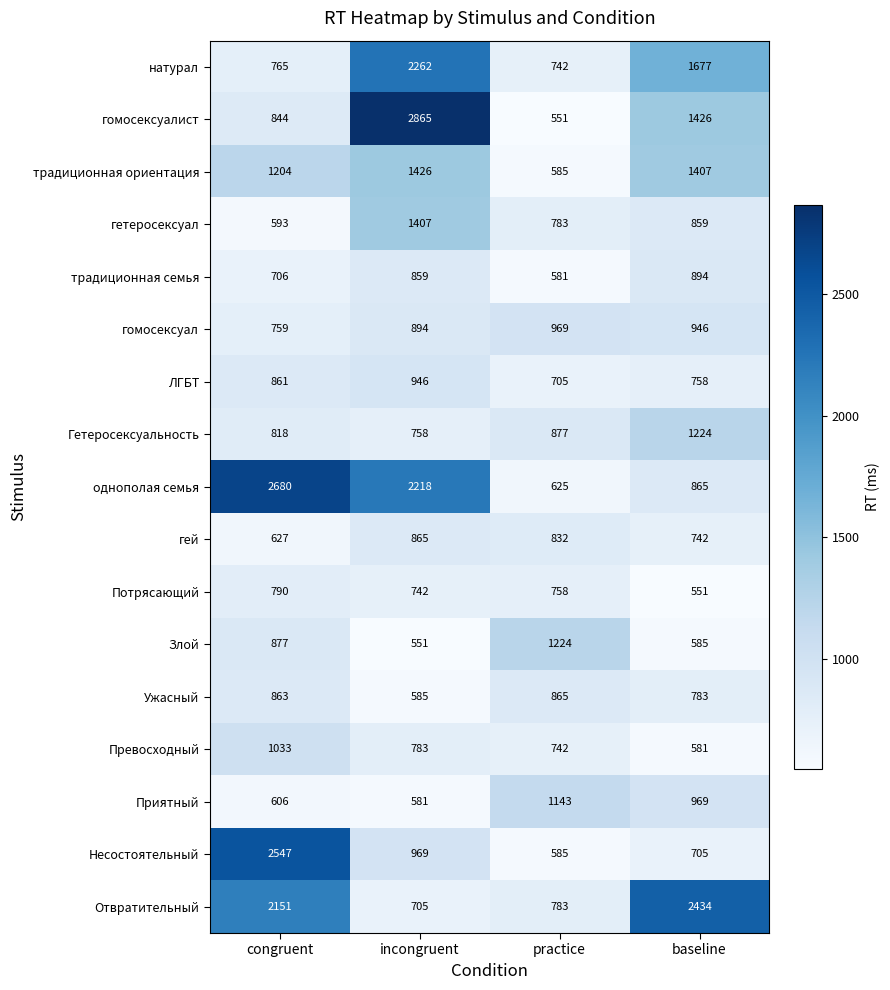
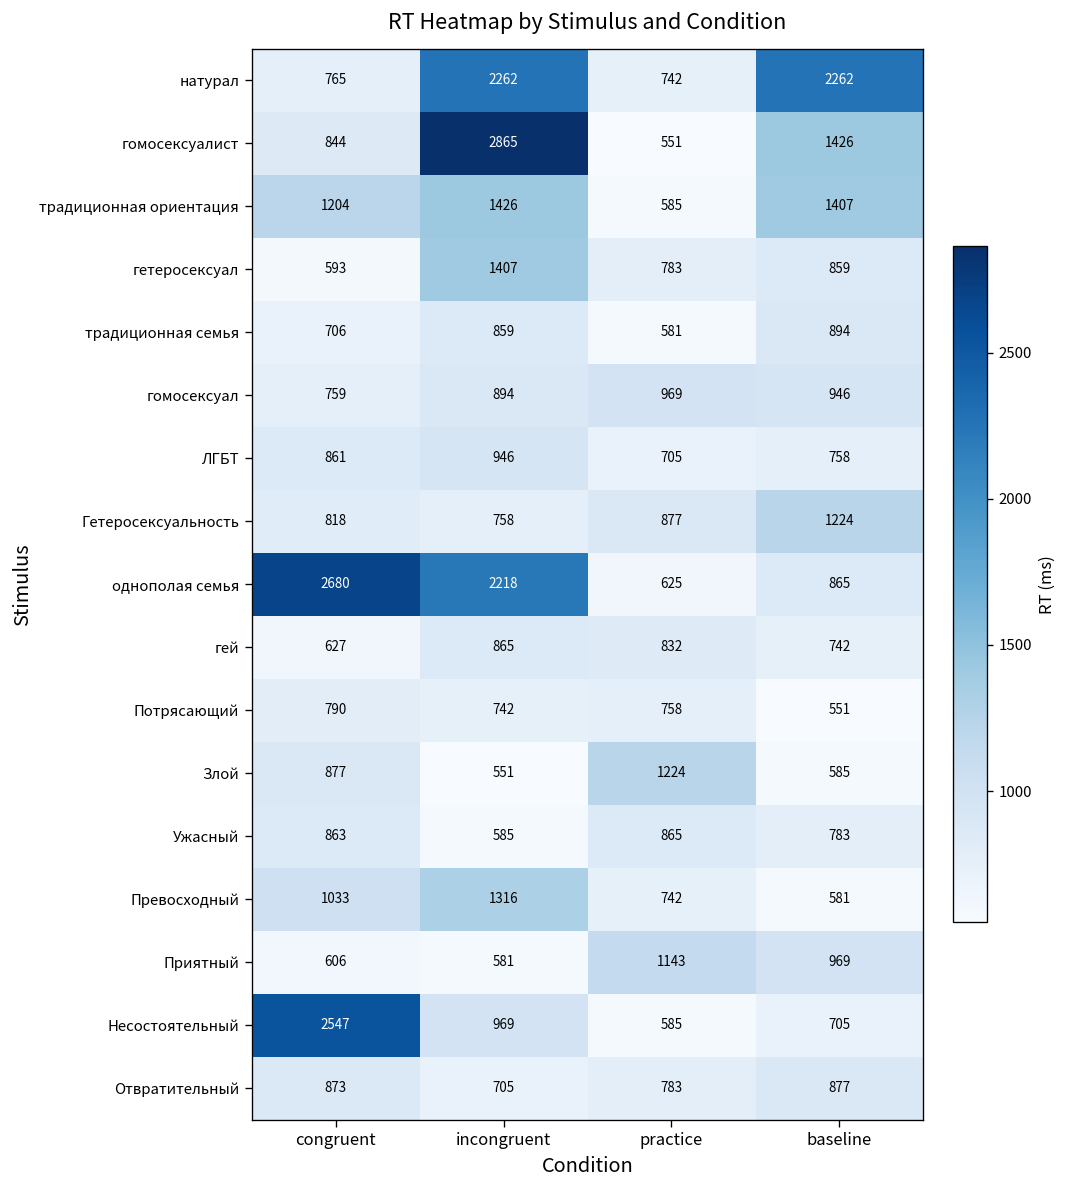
натурал, baseline: 1677 -> 2262
Превосходный, incongruent: 783 -> 1316
Отвратительный, congruent: 2151 -> 873
Отвратительный, baseline: 2434 -> 877
